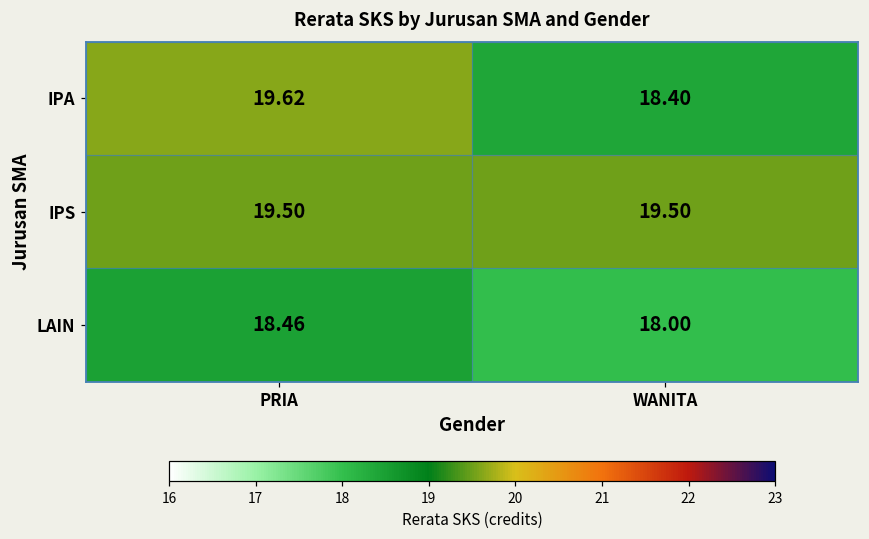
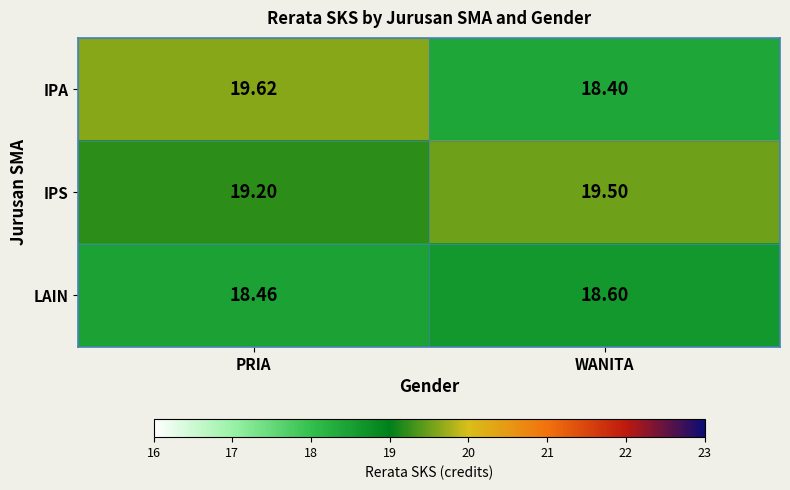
IPS, PRIA: 19.50 -> 19.20
LAIN, WANITA: 18.00 -> 18.60
